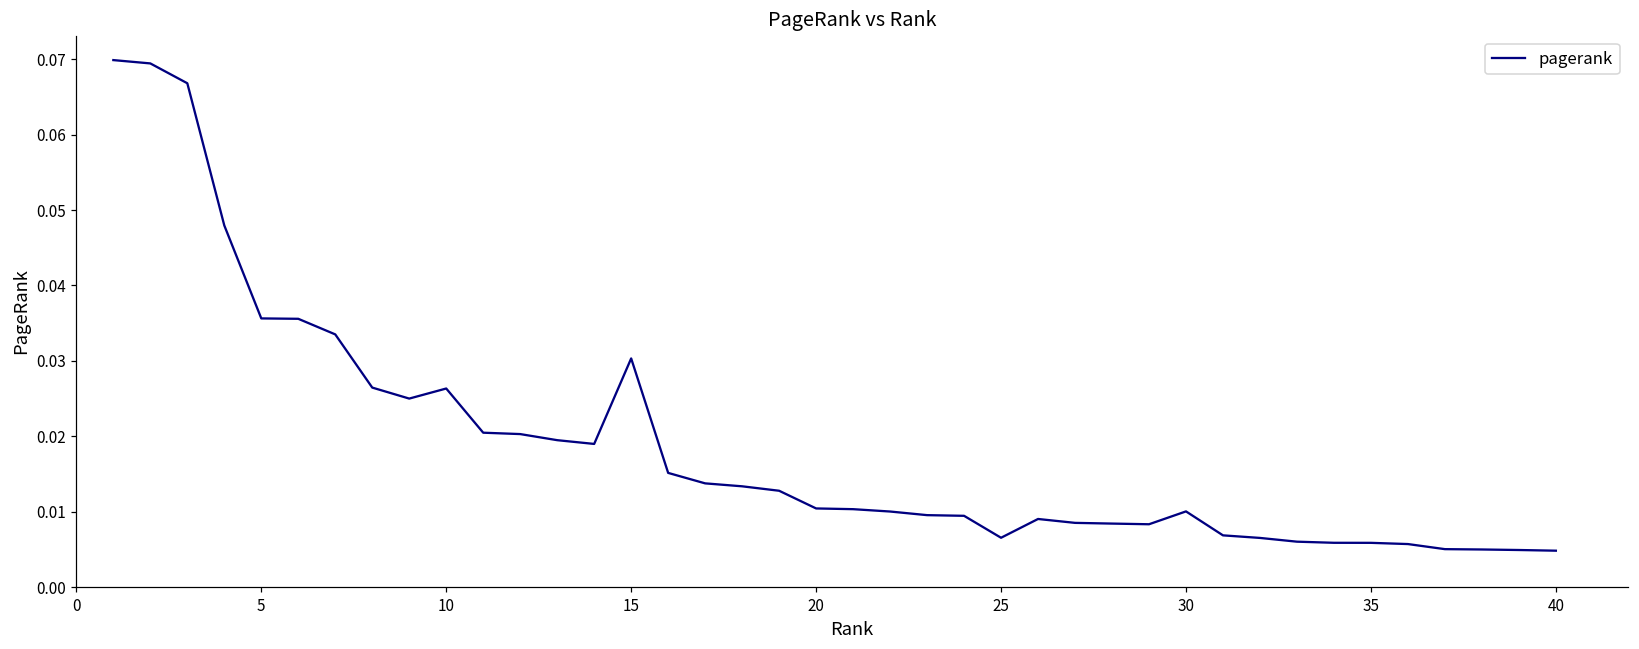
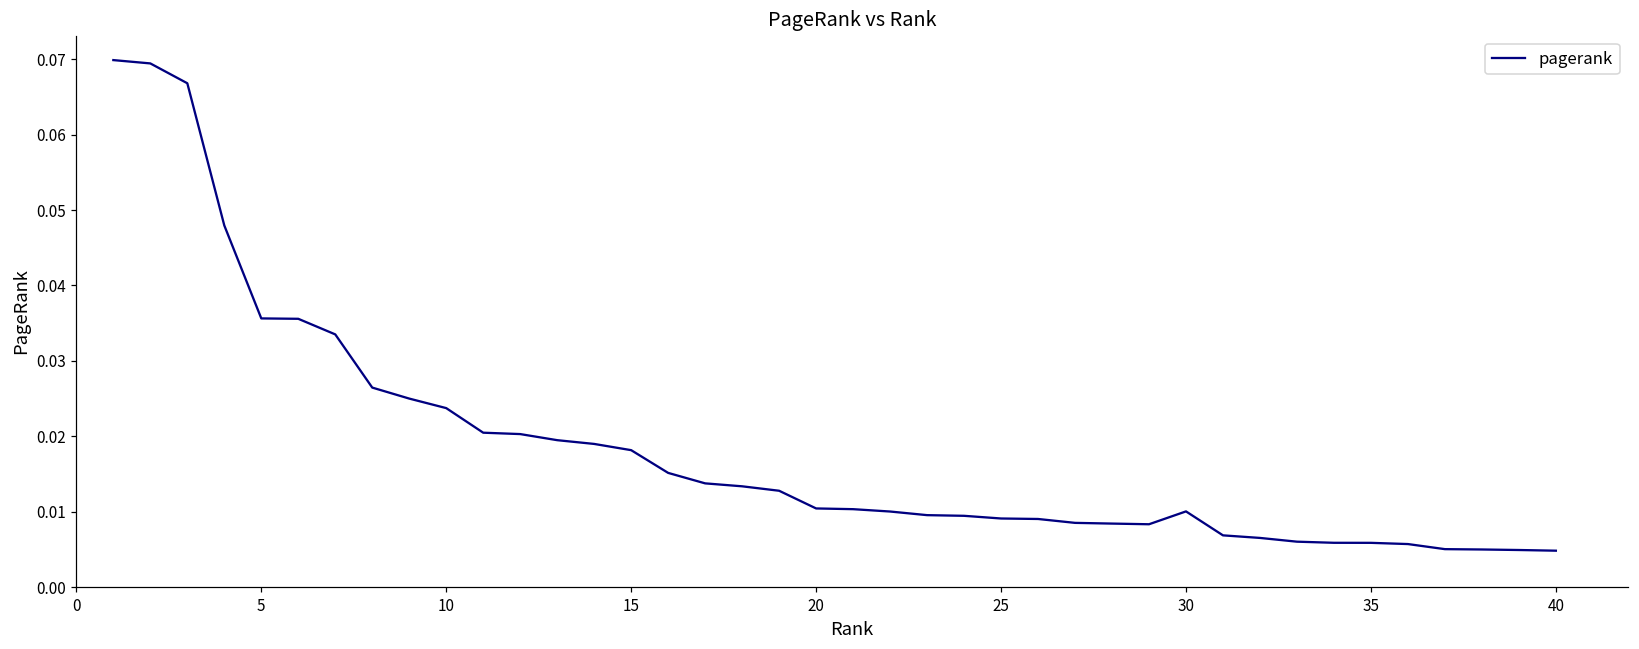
10: 0.026 -> 0.024
15: 0.030 -> 0.018
25: 0.007 -> 0.009
